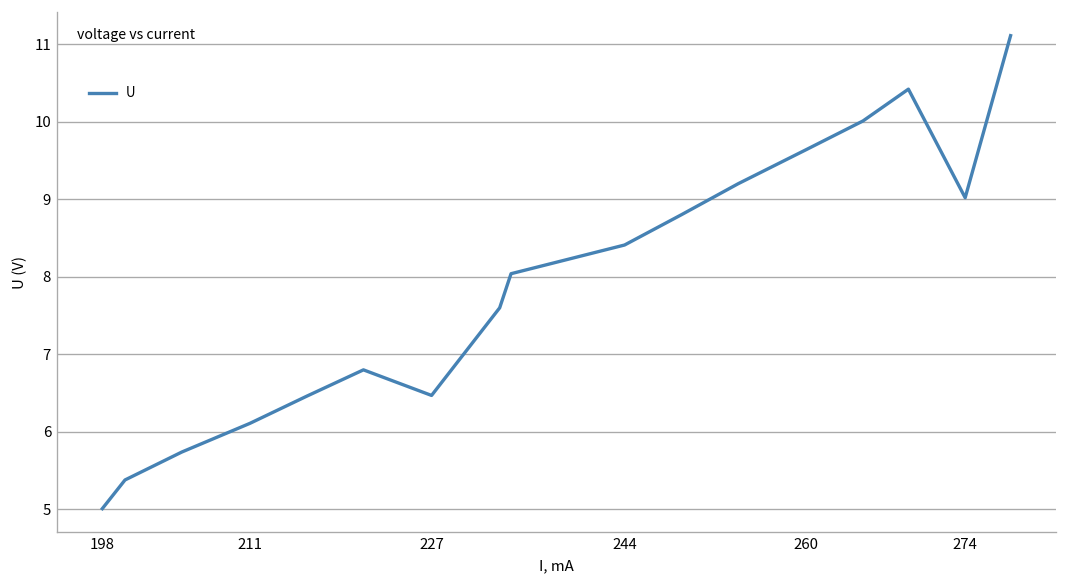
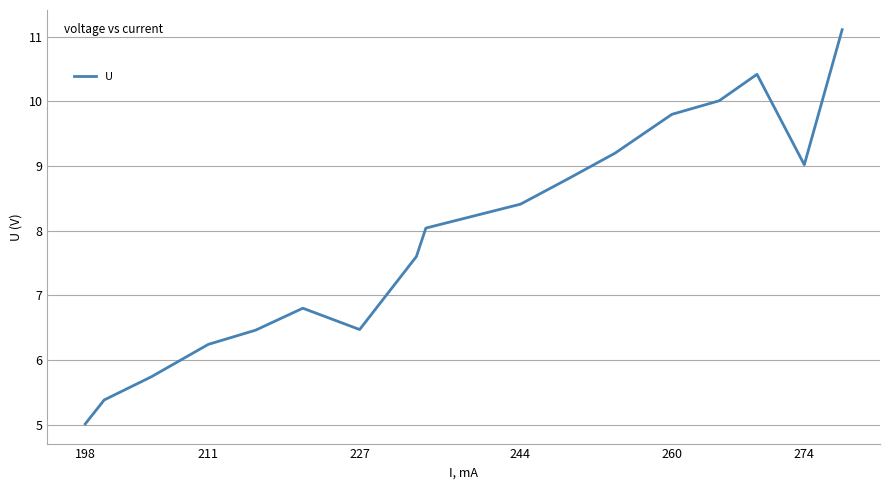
211: 6.1 -> 6.2
260: 9.6 -> 9.8
